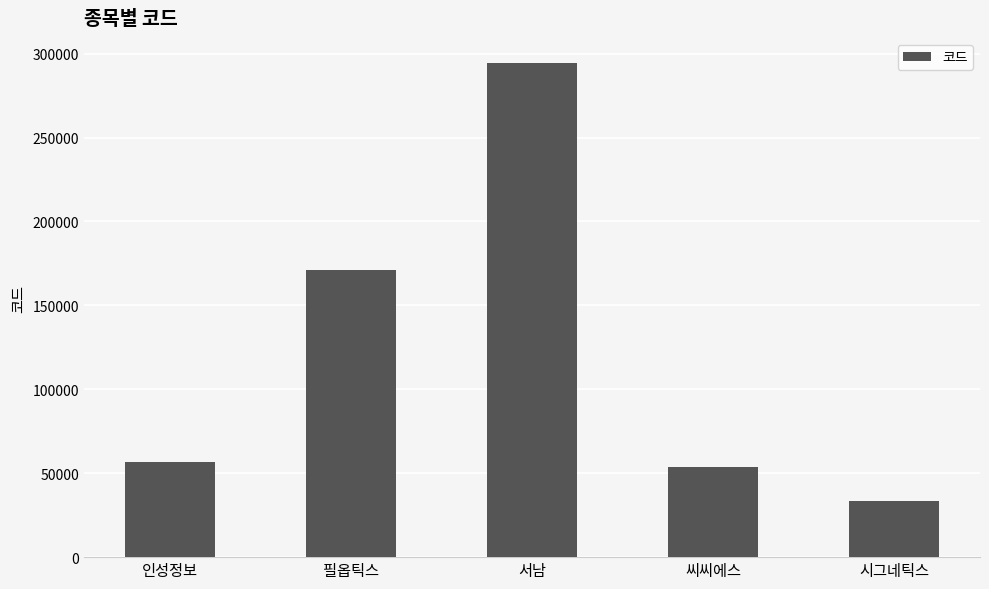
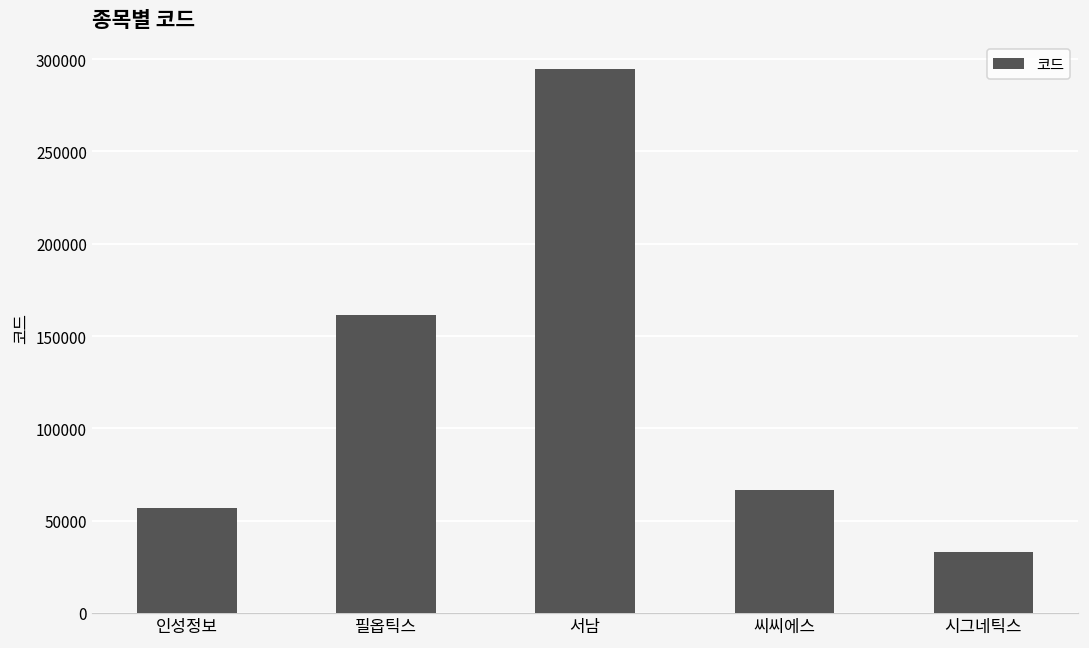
필옵틱스: 171000 -> 162000
씨씨에스: 54000 -> 67000
